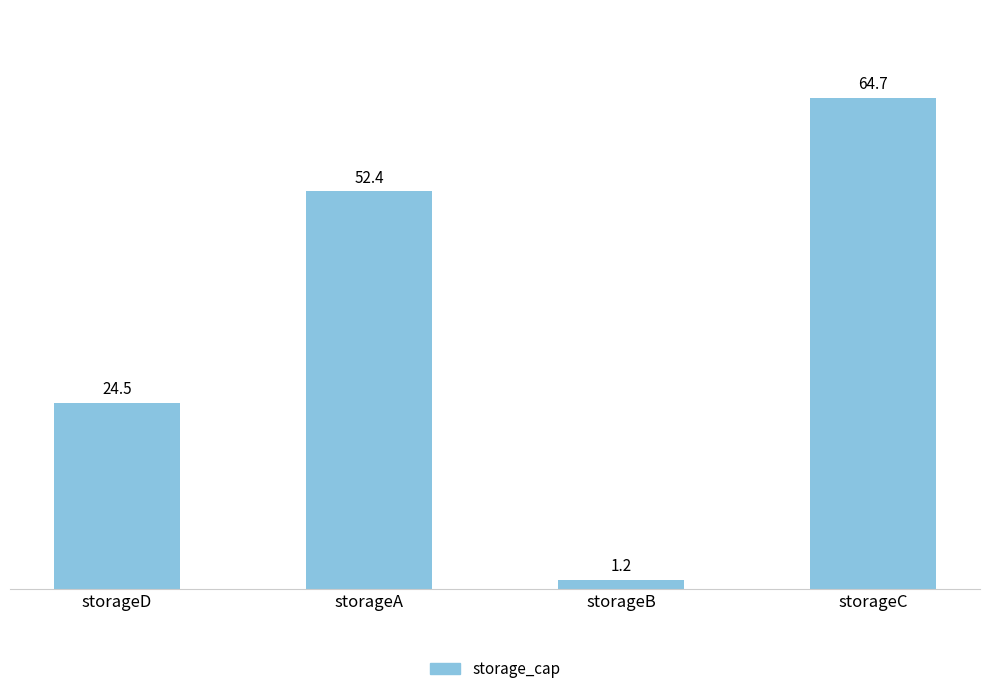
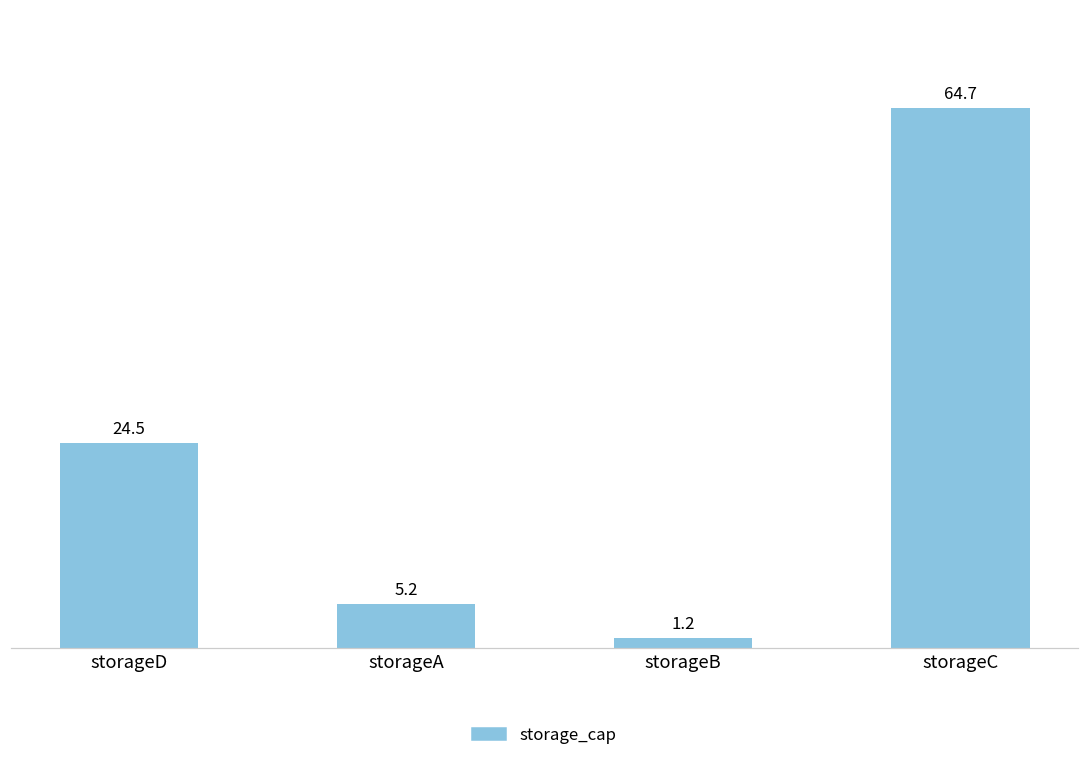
storageA: 52.4 -> 5.2
